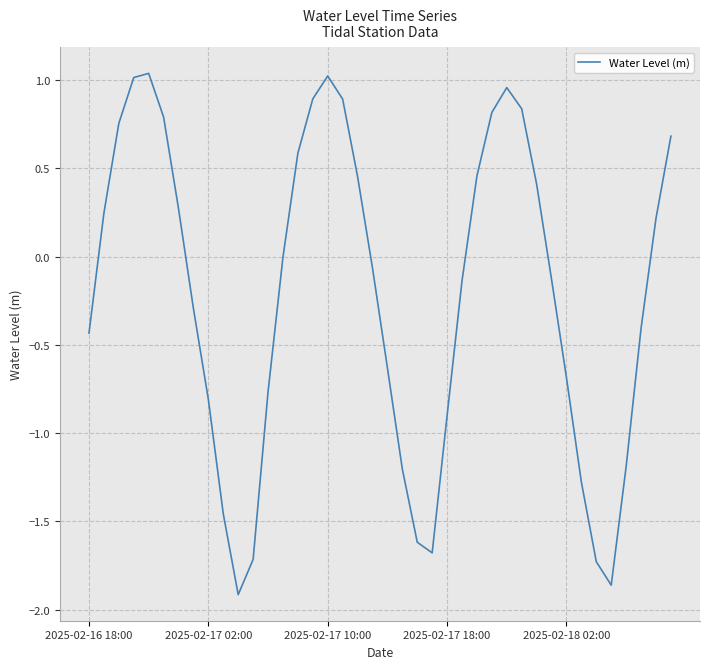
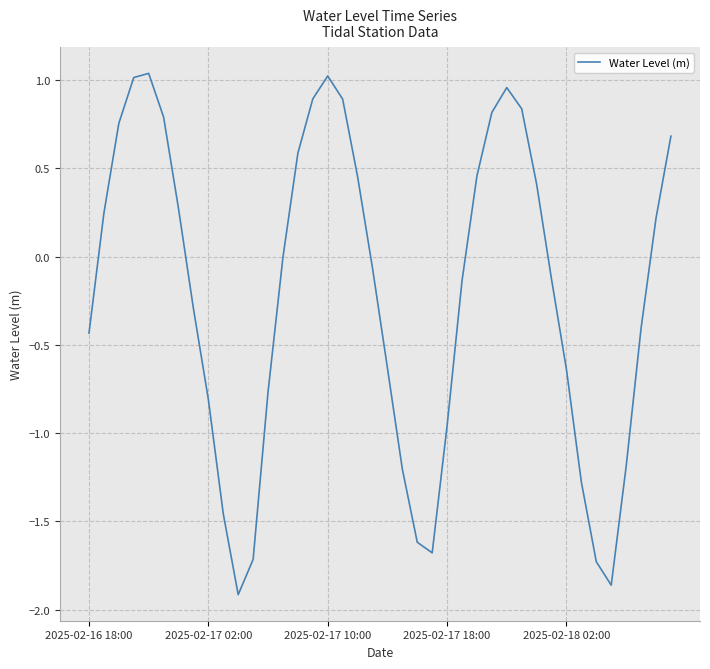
2025-02-17 18:00: -0.90 -> -0.96
2025-02-18 02:00: -0.69 -> -0.64
